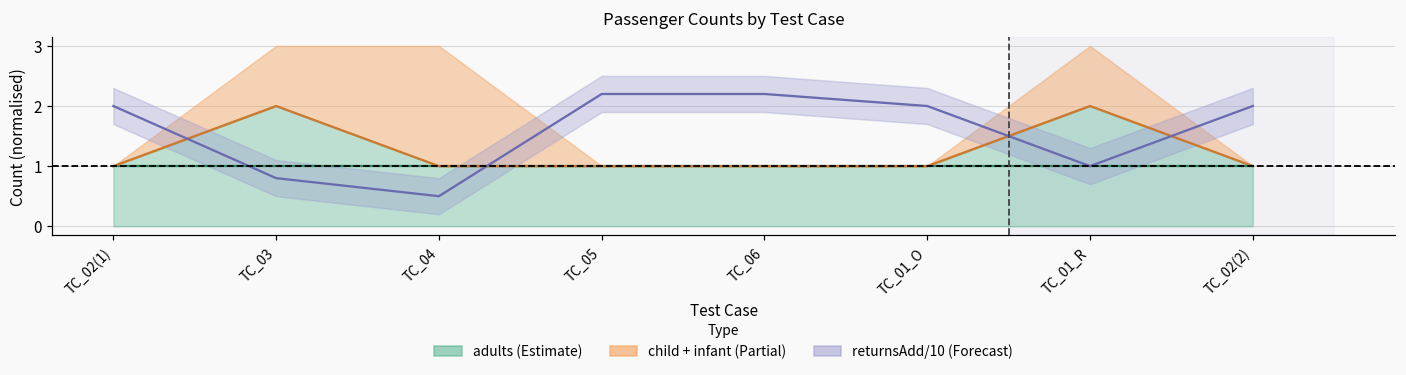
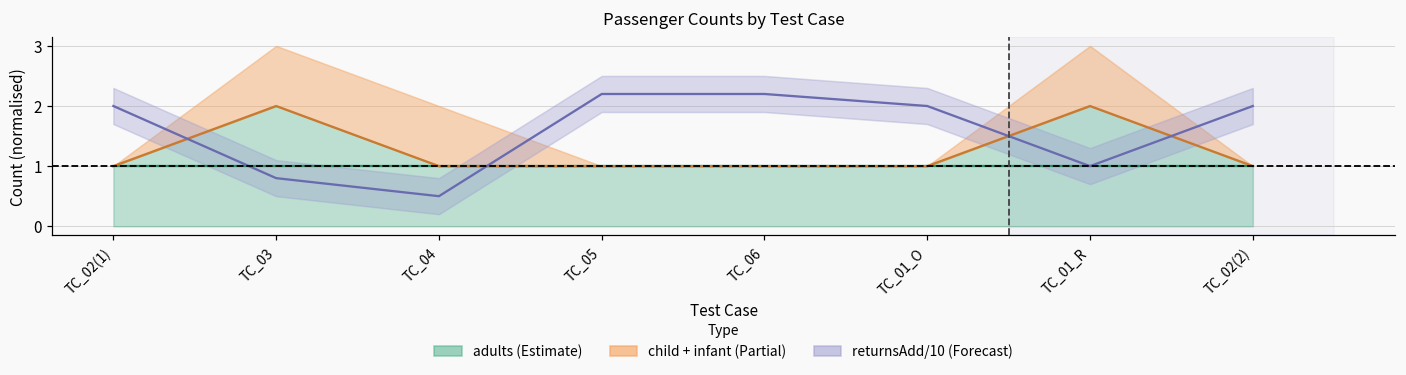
child + infant (Partial), TC_04: 2 -> 1
